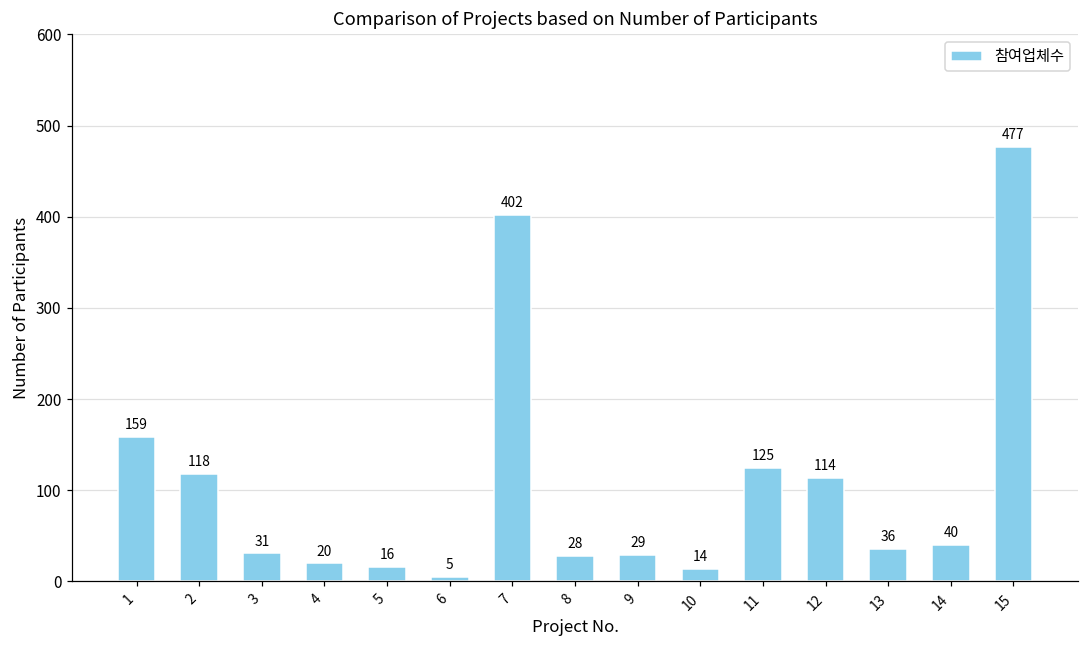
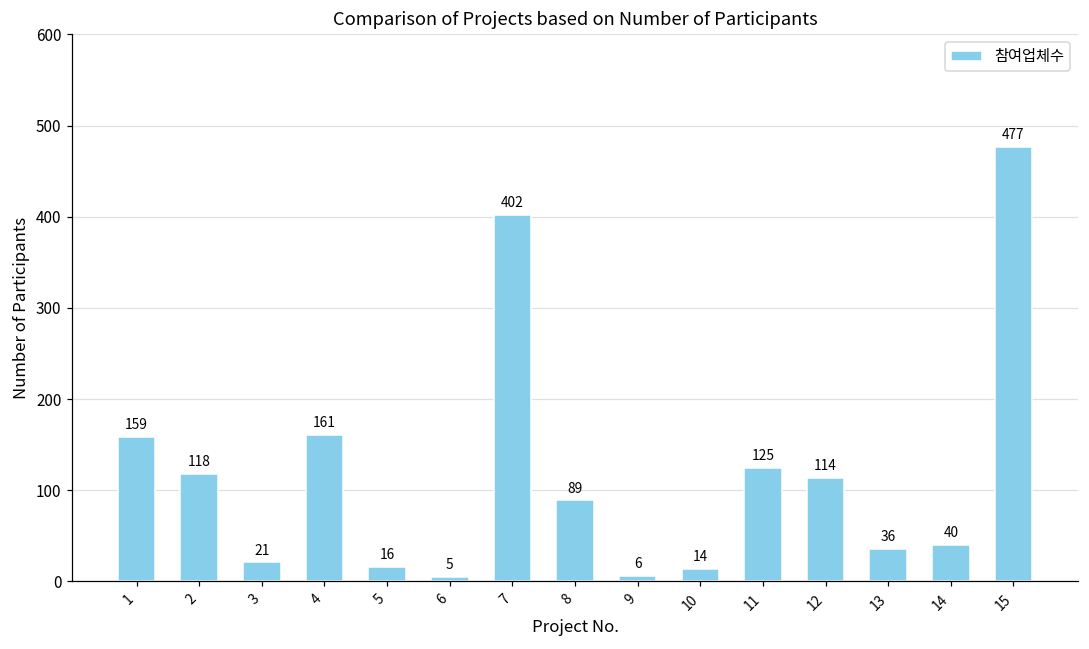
3: 31 -> 21
4: 20 -> 161
8: 28 -> 89
9: 29 -> 6
